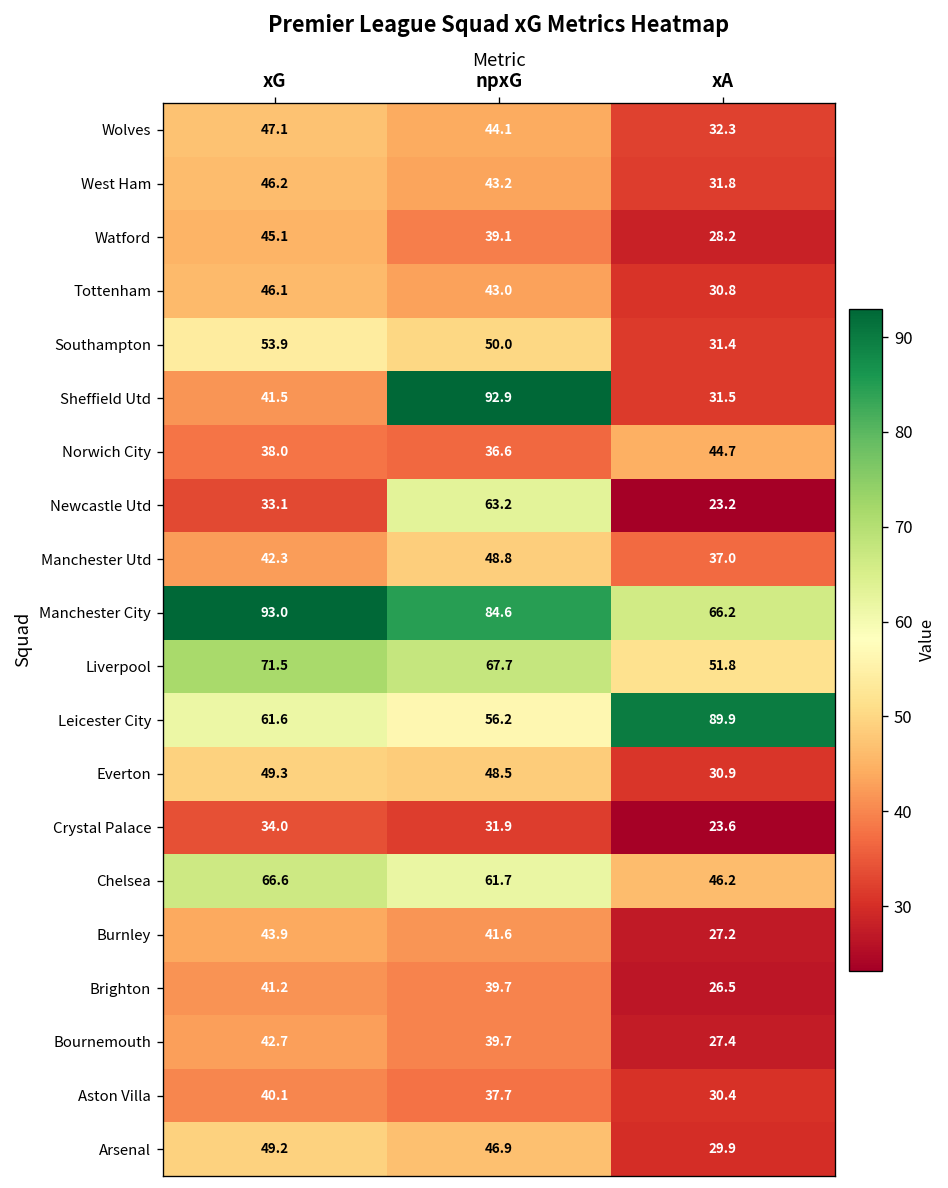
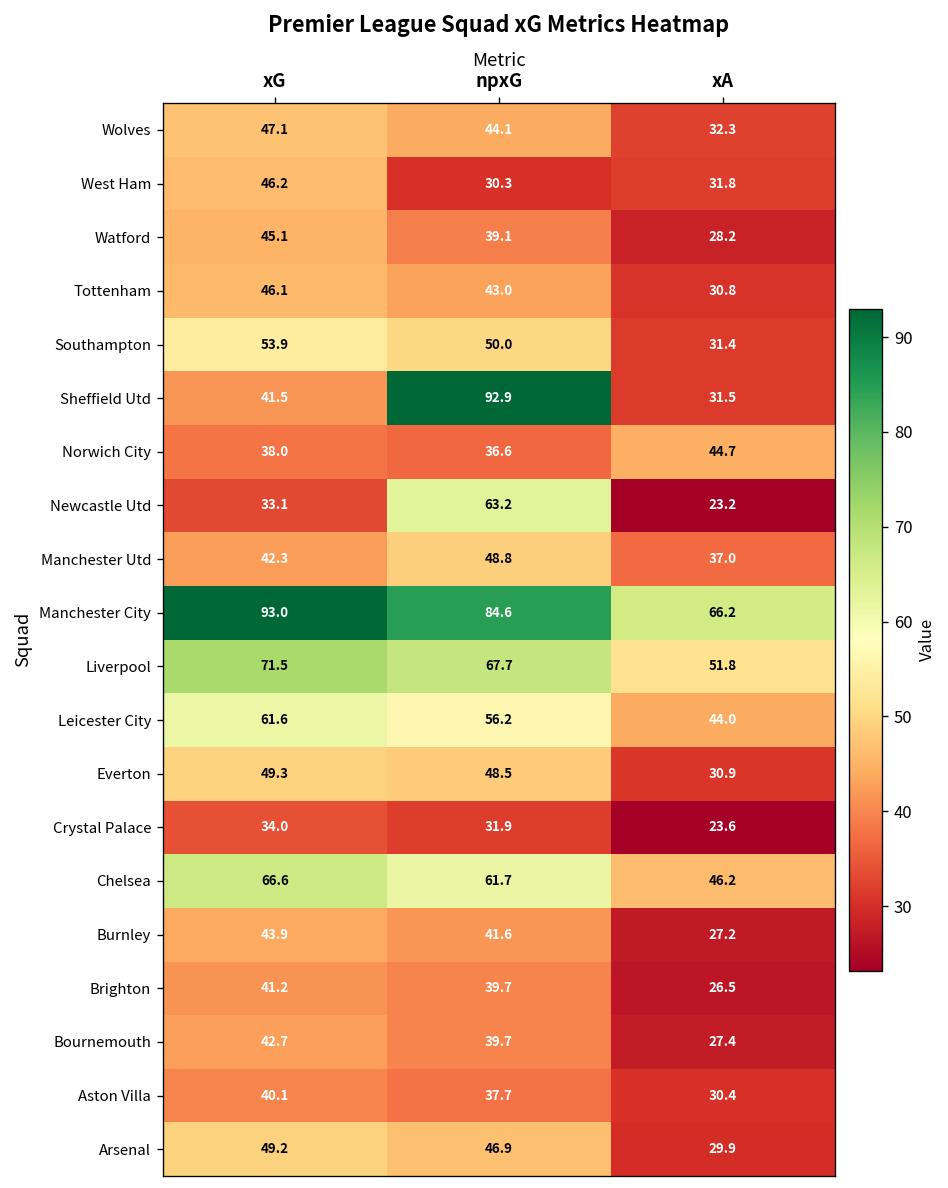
West Ham, npxG: 43.2 -> 30.3
Leicester City, xA: 89.9 -> 44.0
